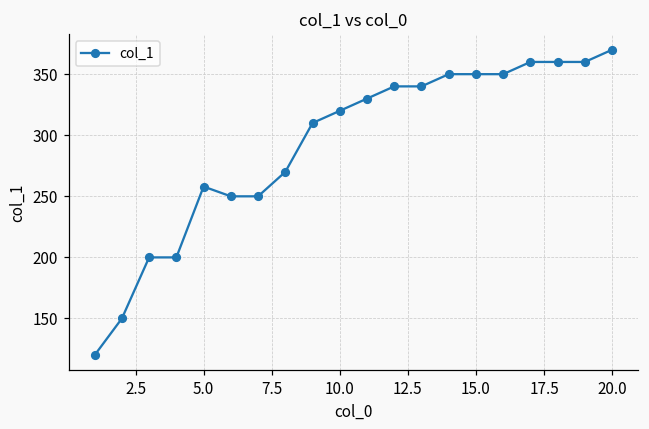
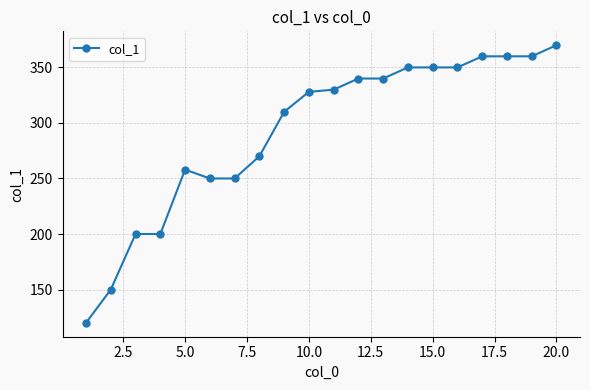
10.0: 320 -> 328
